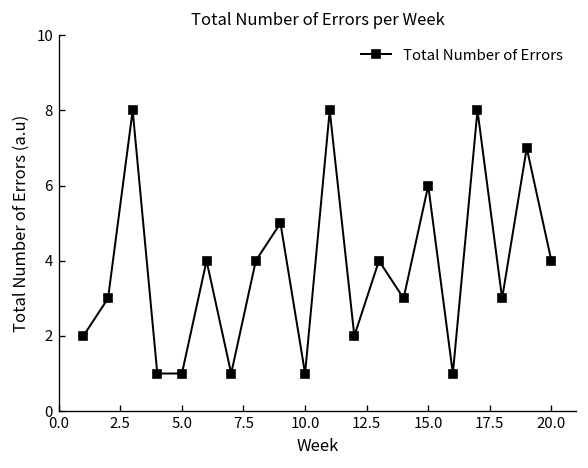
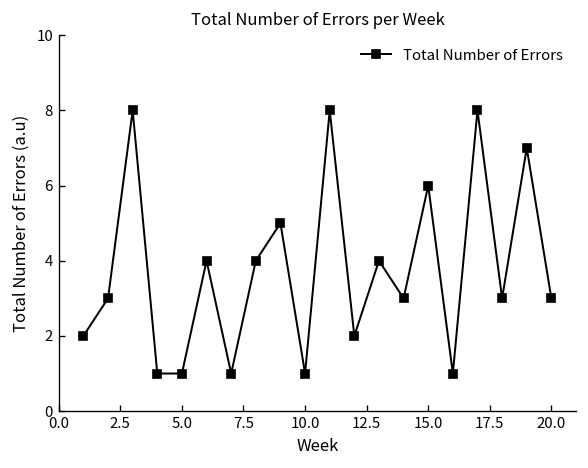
20.0: 4 -> 3
